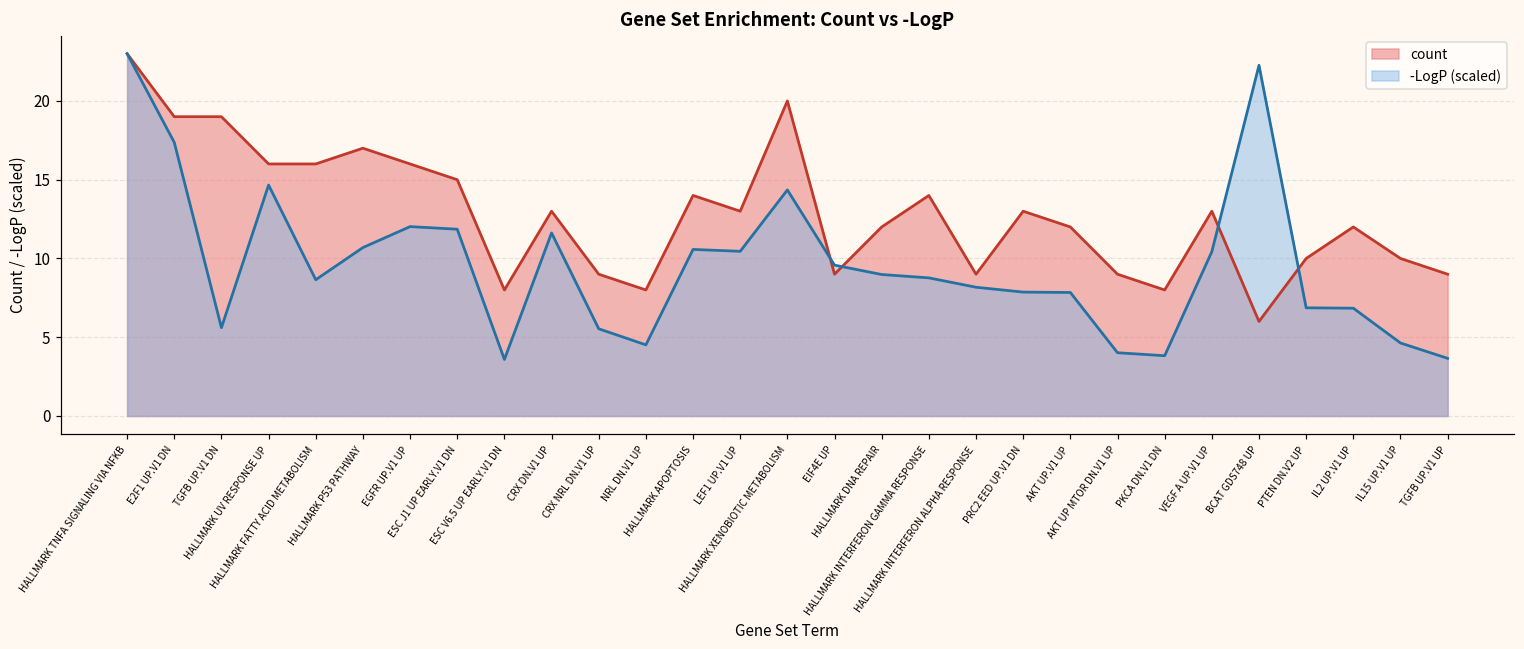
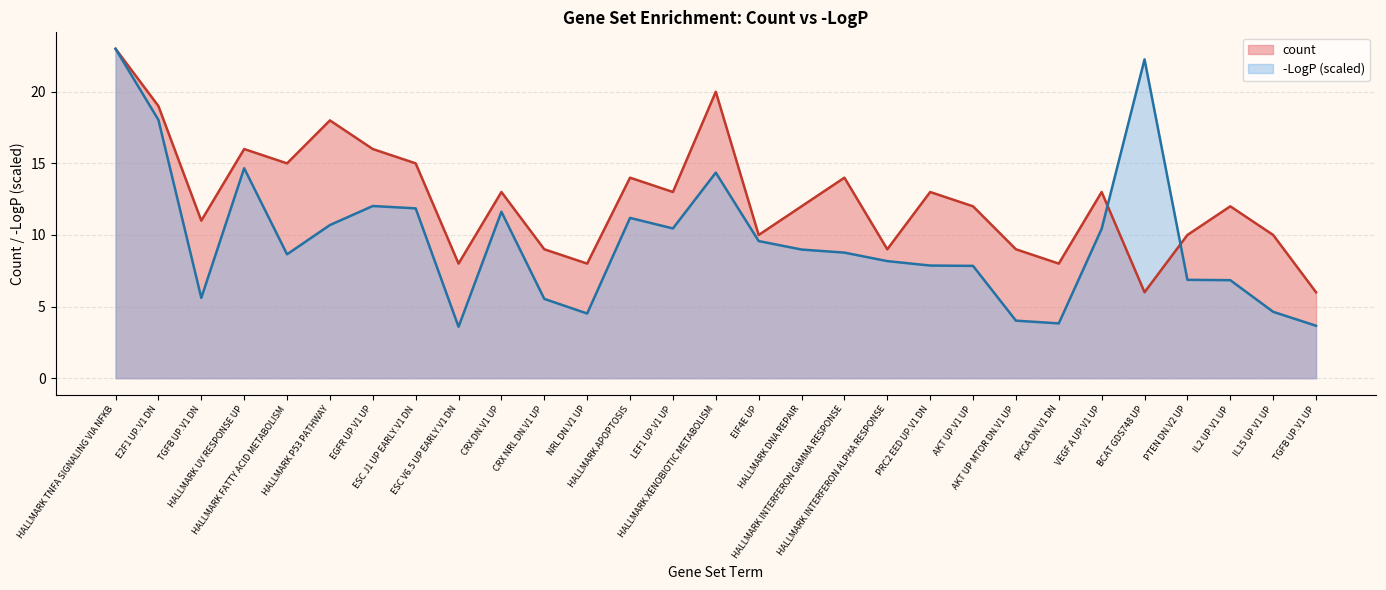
-LogP (scaled), E2F1 UP.V1 DN: 17.4 -> 18.0
count, TGFB UP.V1 DN: 19 -> 11
count, HALLMARK FATTY ACID METABOLISM: 16 -> 15
count, HALLMARK P53 PATHWAY: 17 -> 18
-LogP (scaled), HALLMARK APOPTOSIS: 10.6 -> 11.2
count, EIF4E UP: 9 -> 10
count, TGFB UP.V1 UP: 9 -> 6
